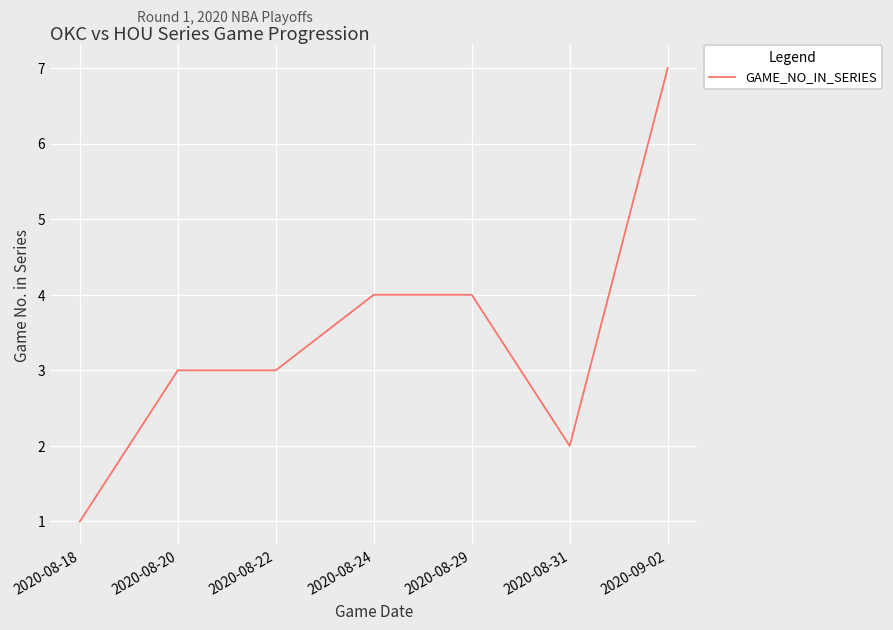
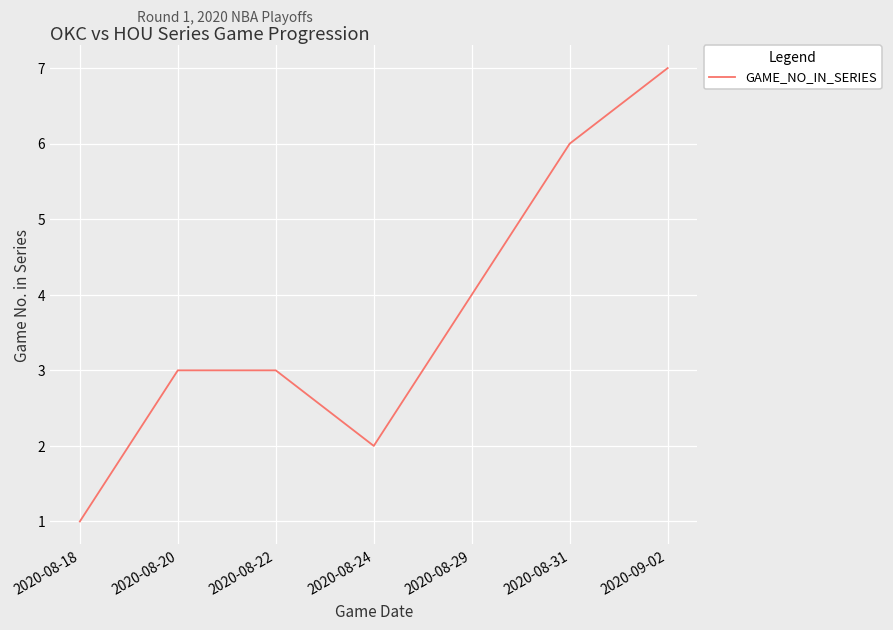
2020-08-24: 4 -> 2
2020-08-31: 2 -> 6
